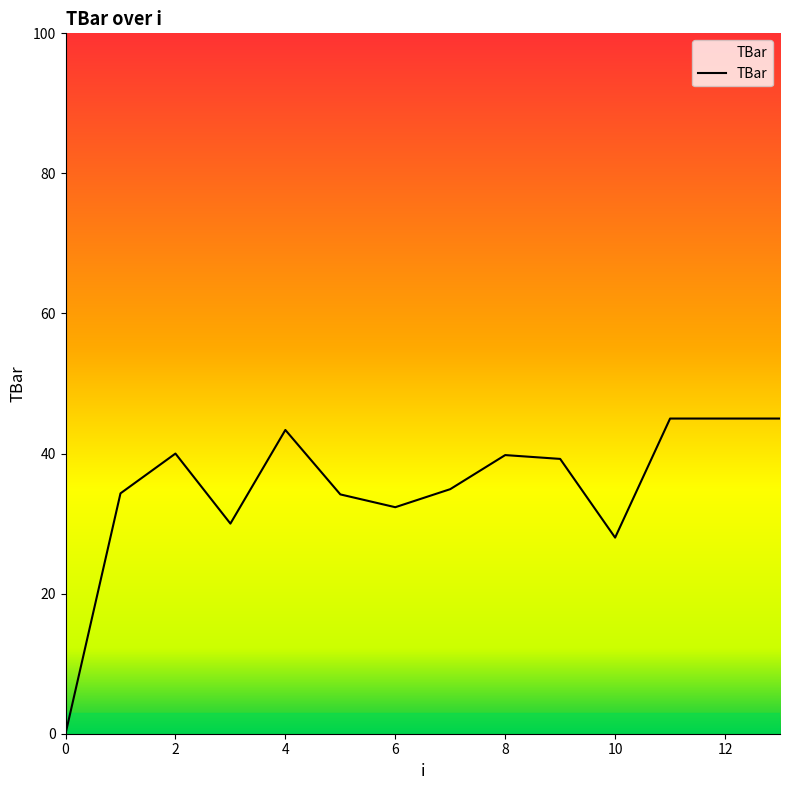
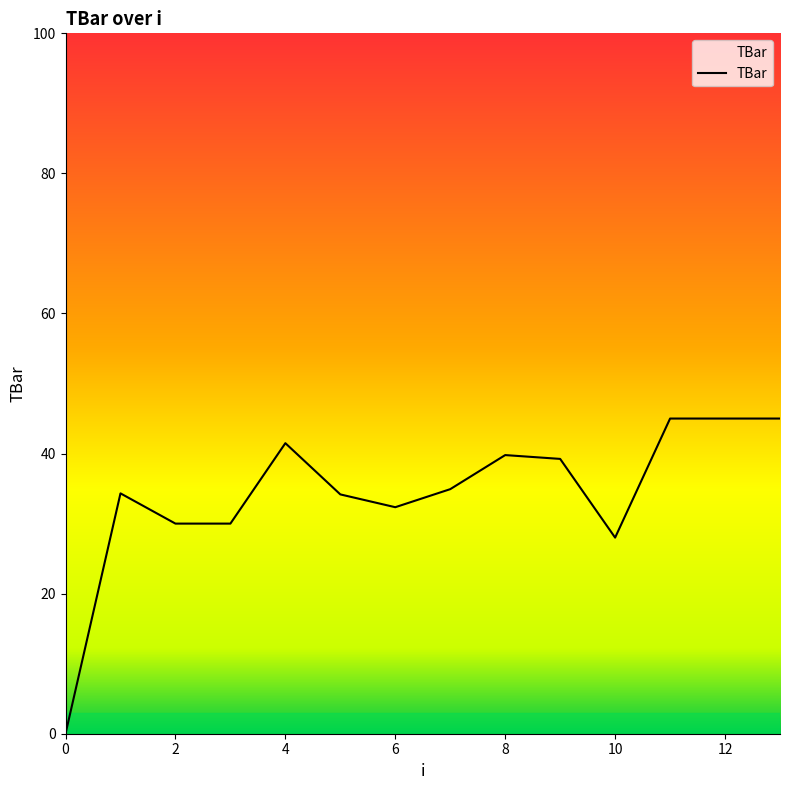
2: 40 -> 30
4: 43 -> 41
